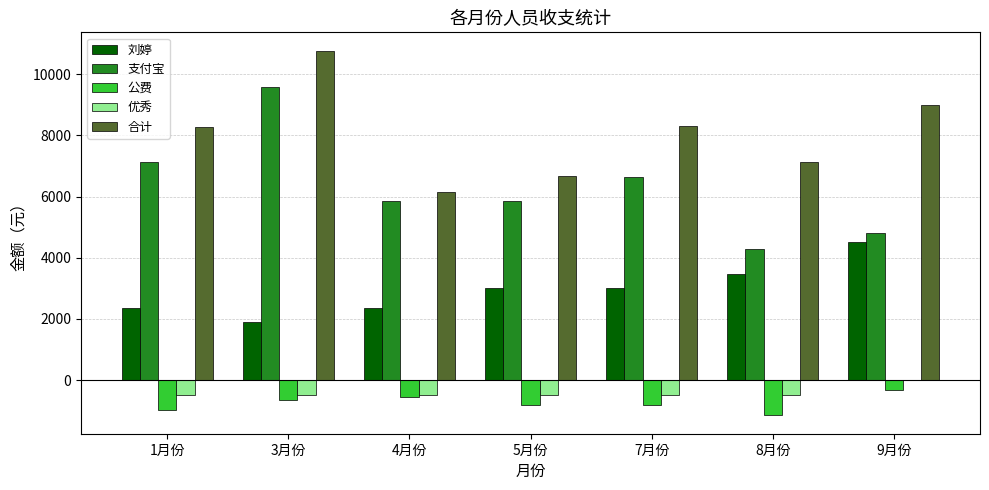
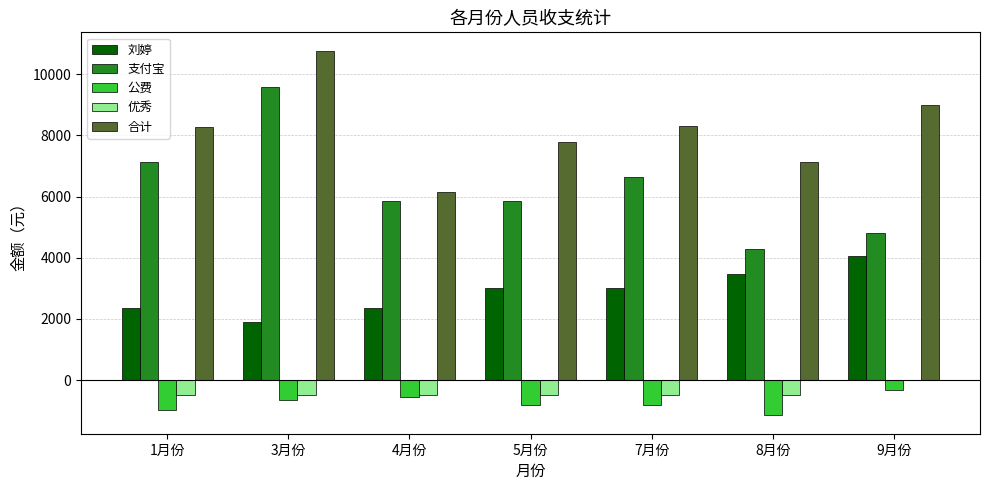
合计, 5月份: 6700 -> 7800
刘婷, 9月份: 4500 -> 4100
